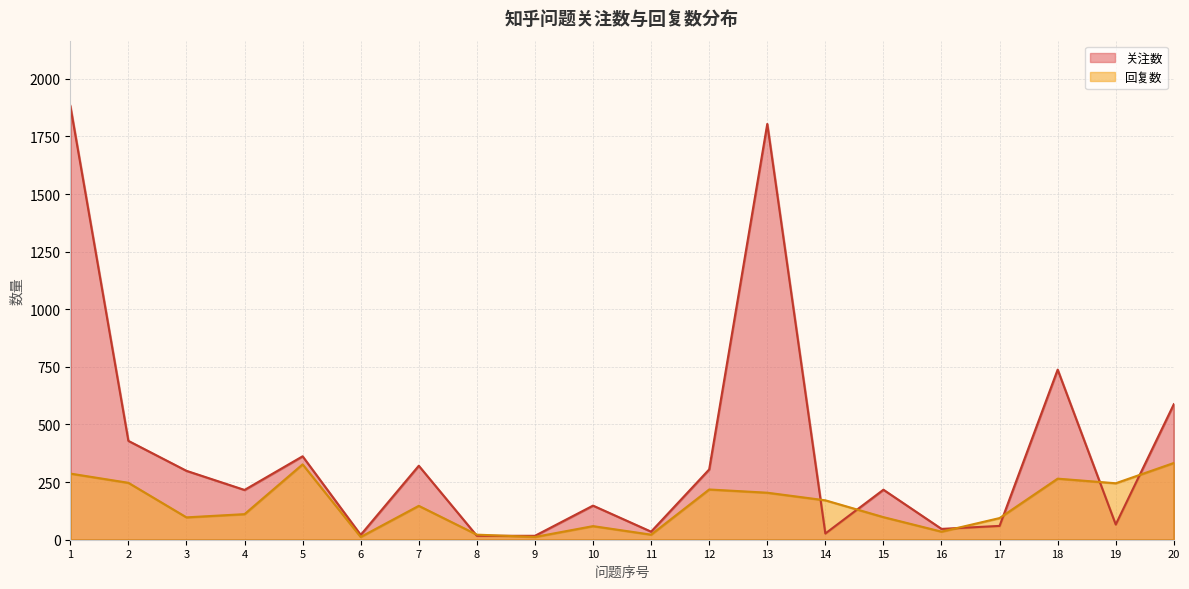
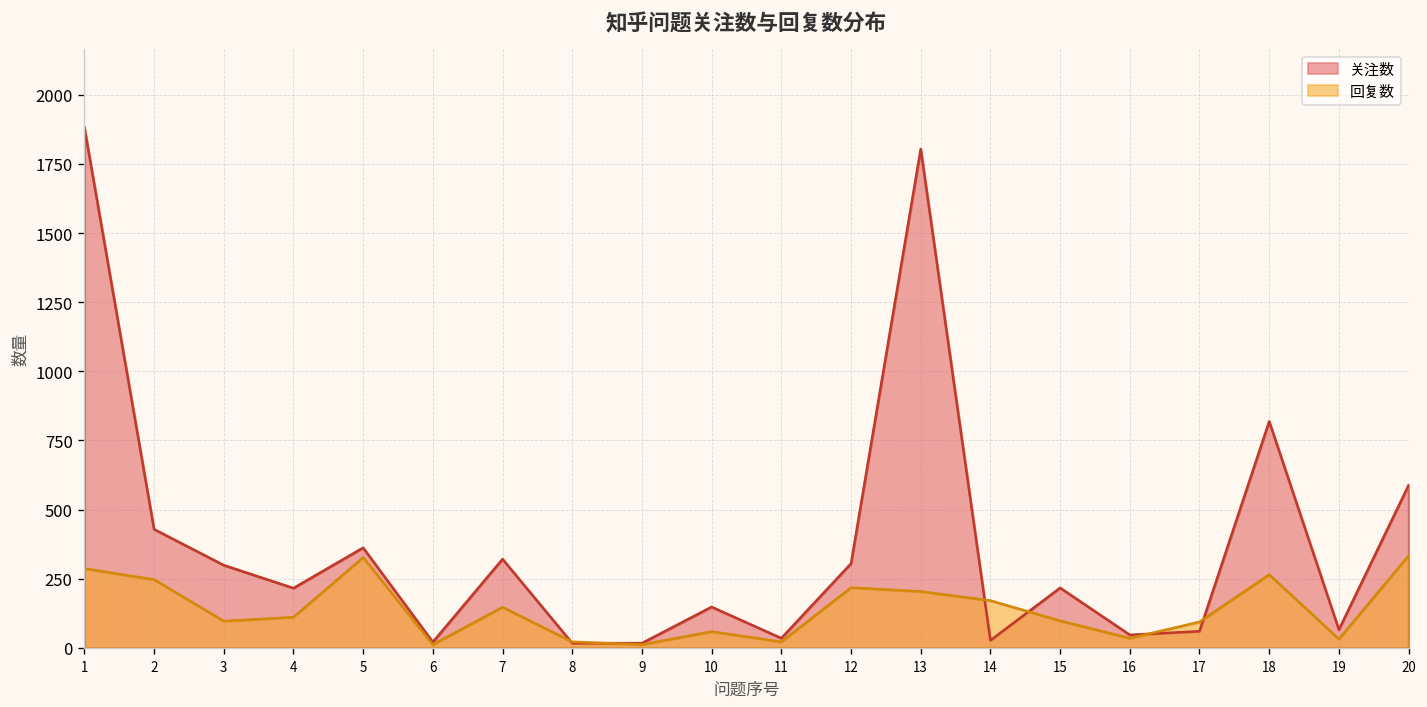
关注数, 18: 740 -> 820
回复数, 19: 250 -> 30
